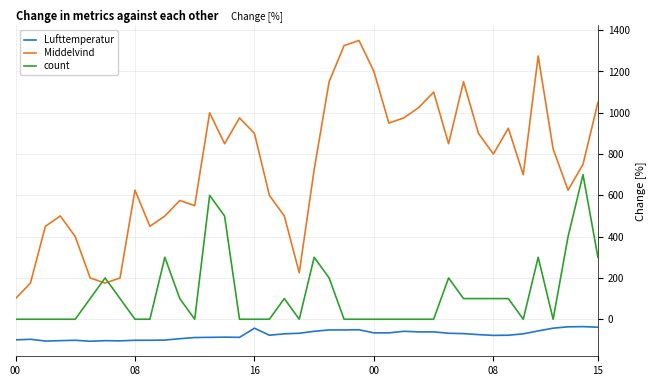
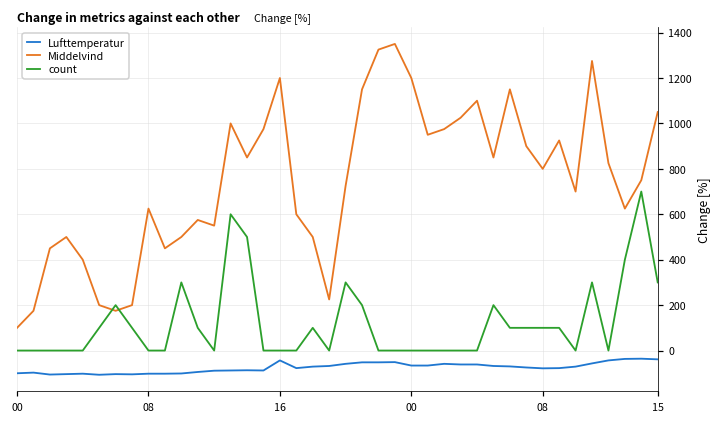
Middelvind, 16: 900 -> 1200
